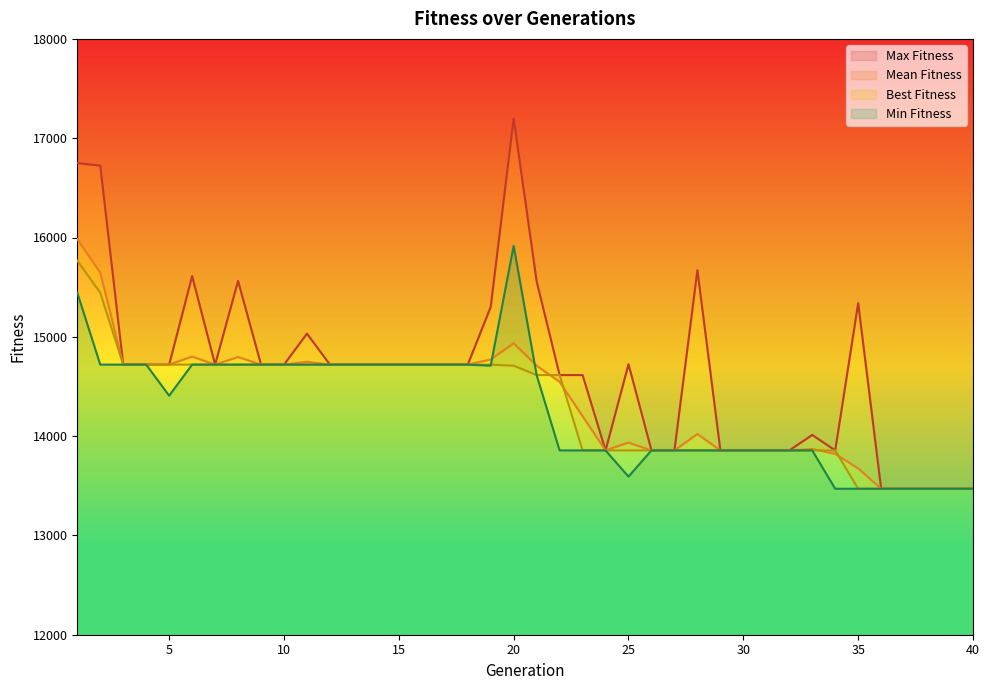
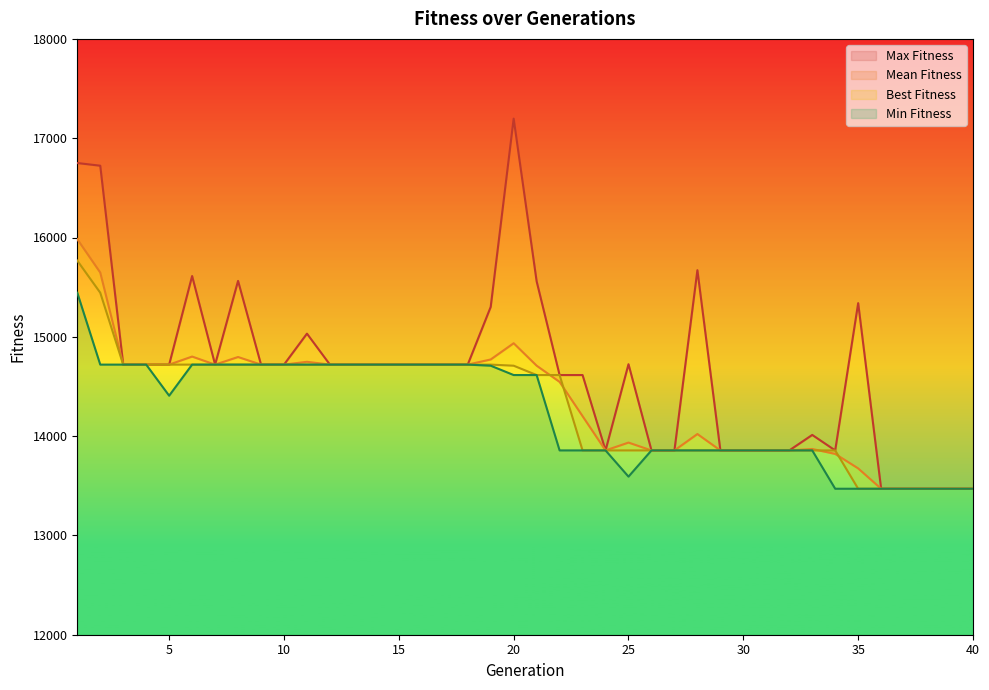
Min Fitness, 20: 15900 -> 14600
